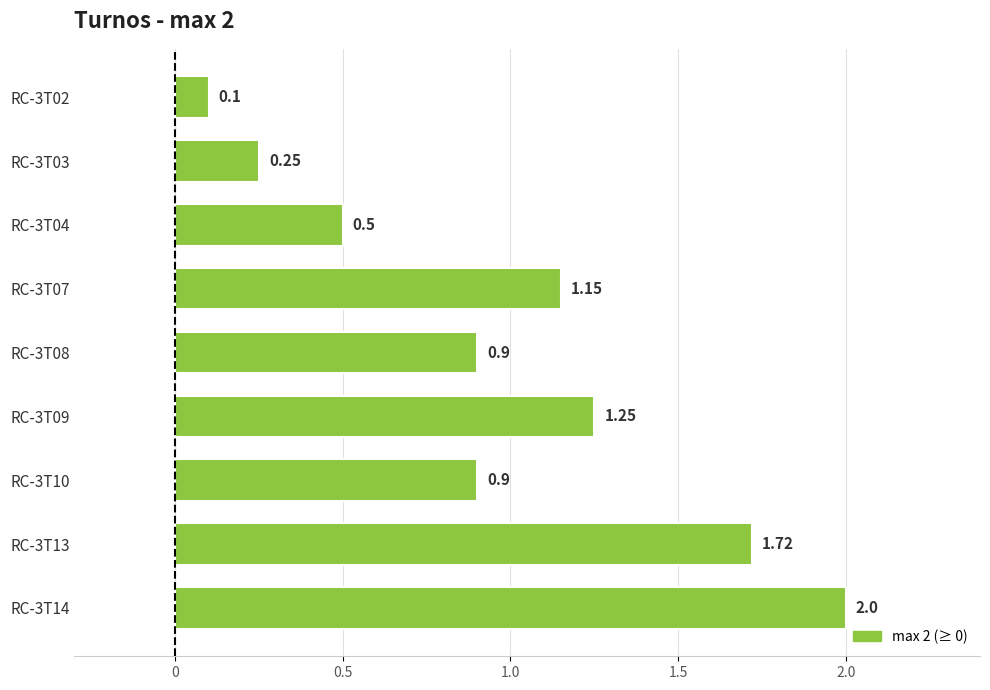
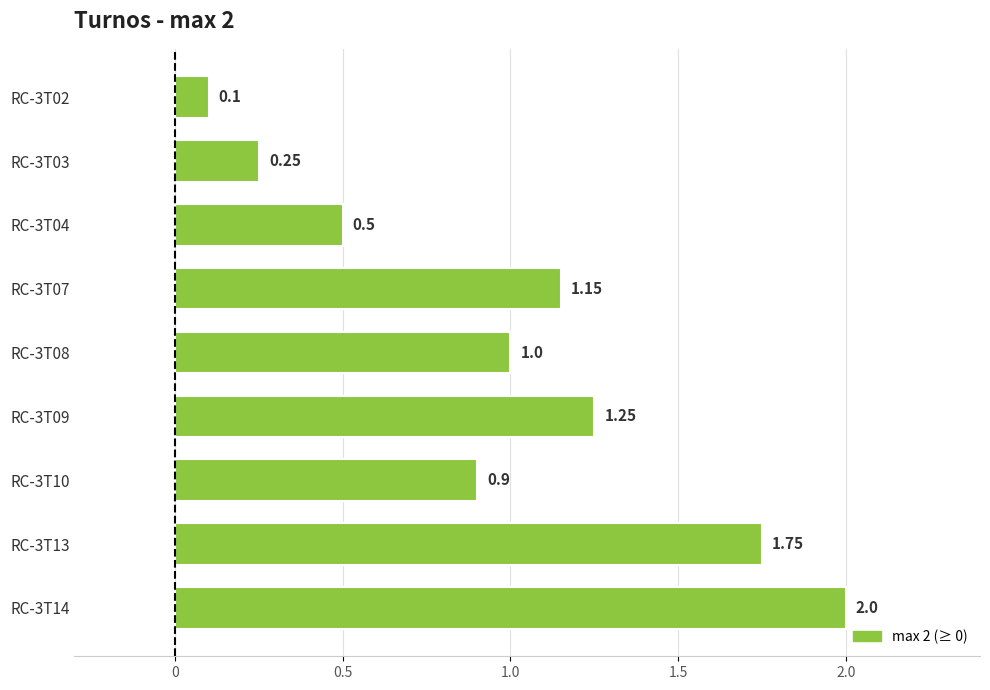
RC-3T08: 0.9 -> 1.0
RC-3T13: 1.72 -> 1.75
